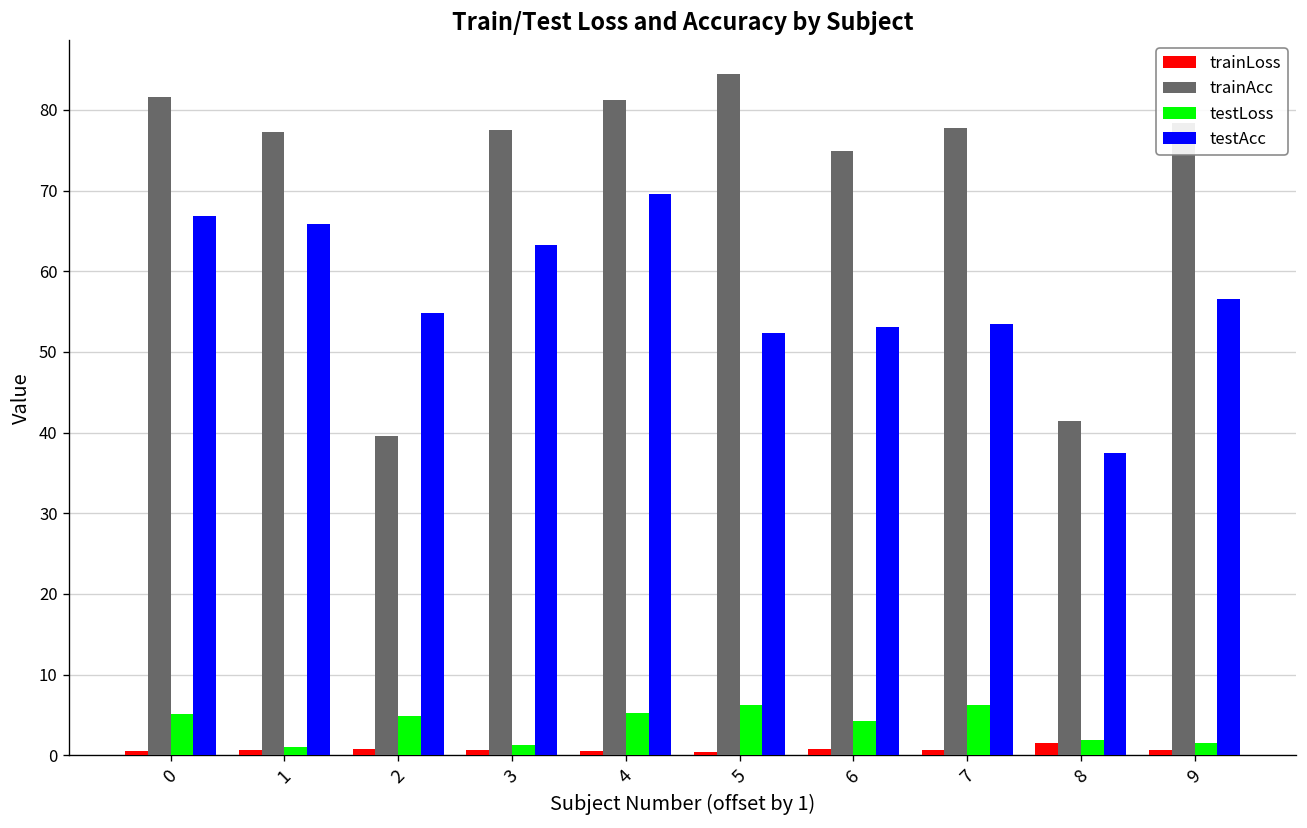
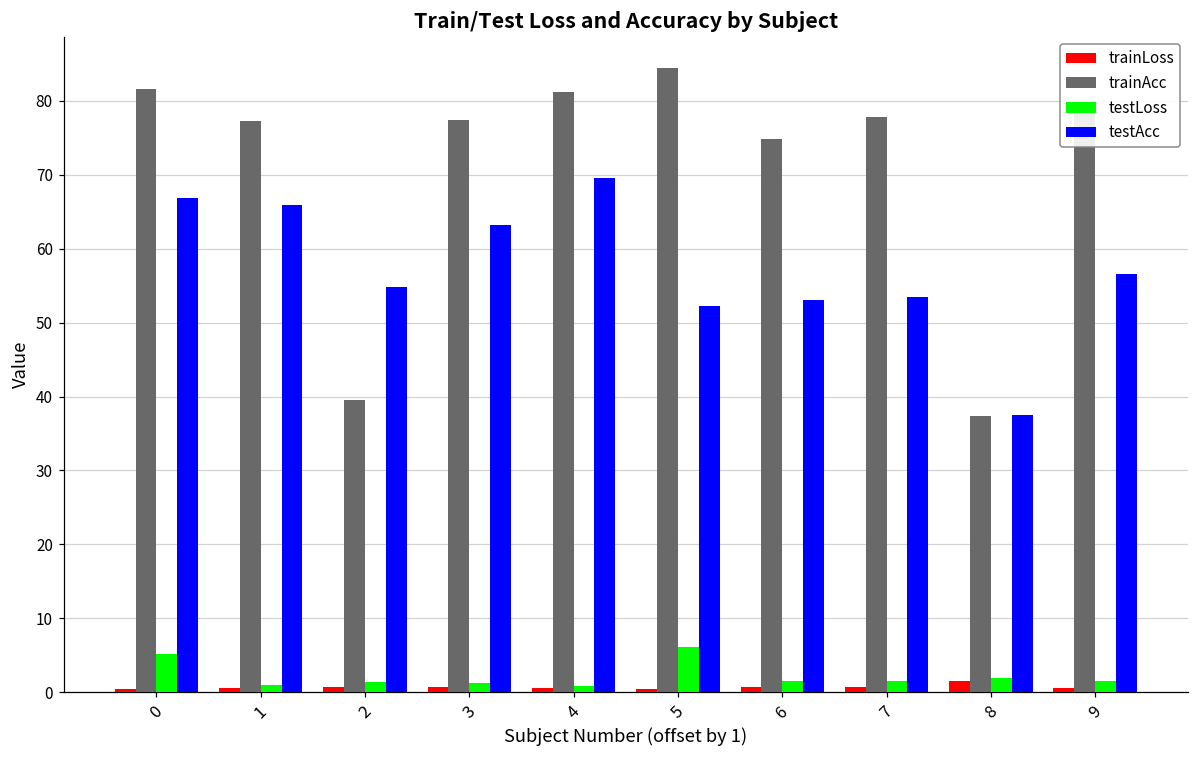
testLoss, 2: 5 -> 1
testLoss, 4: 5 -> 1
testLoss, 6: 4 -> 1
testLoss, 7: 6 -> 1
trainAcc, 8: 41 -> 37
